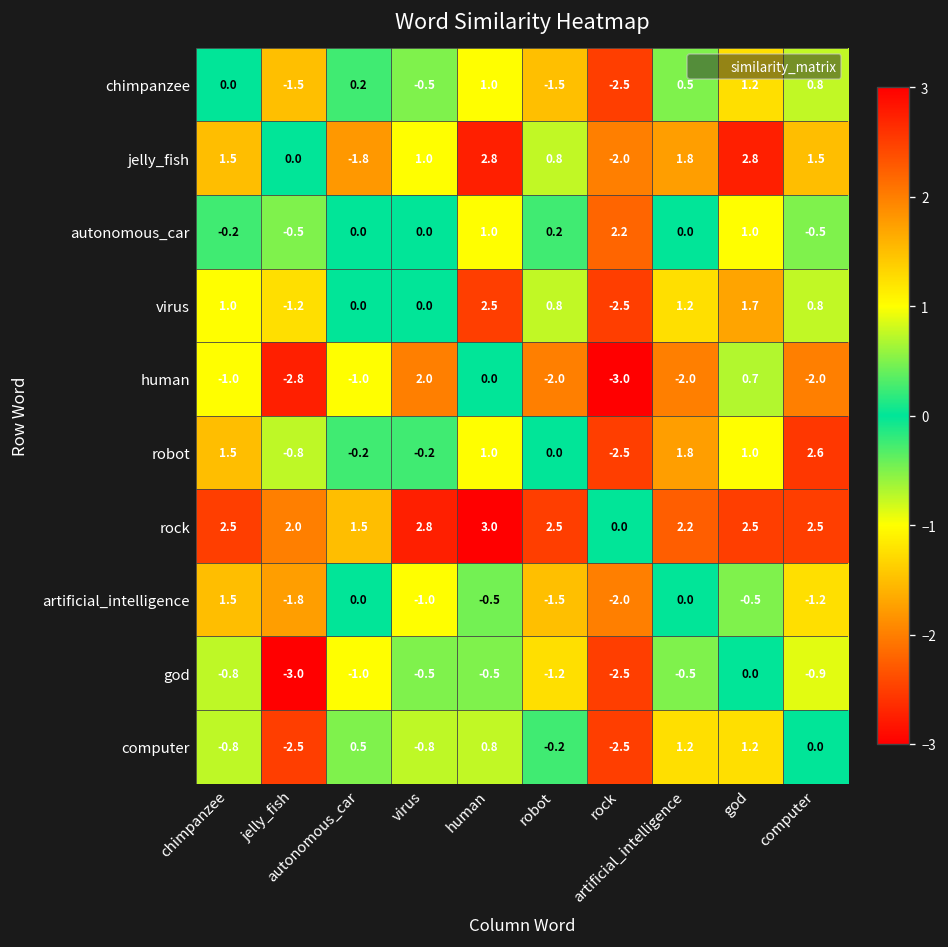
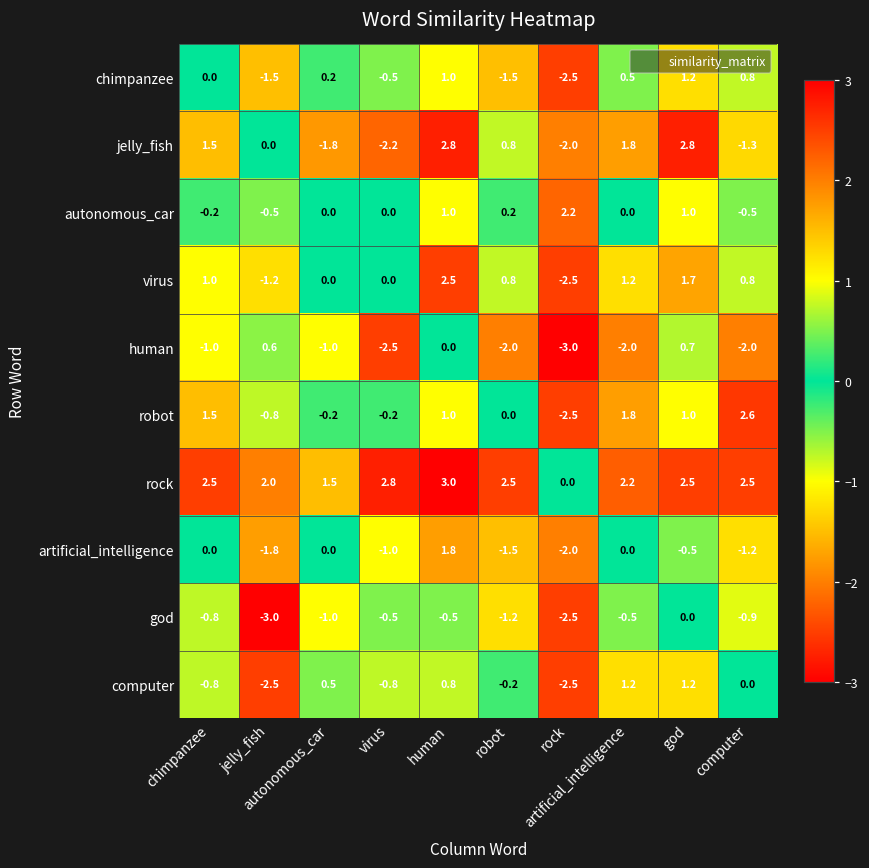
jelly_fish, virus: 1.0 -> -2.2
jelly_fish, computer: 1.5 -> -1.3
human, jelly_fish: -2.8 -> 0.6
human, virus: 2.0 -> -2.5
artificial_intelligence, chimpanzee: 1.5 -> 0.0
artificial_intelligence, human: -0.5 -> 1.8
